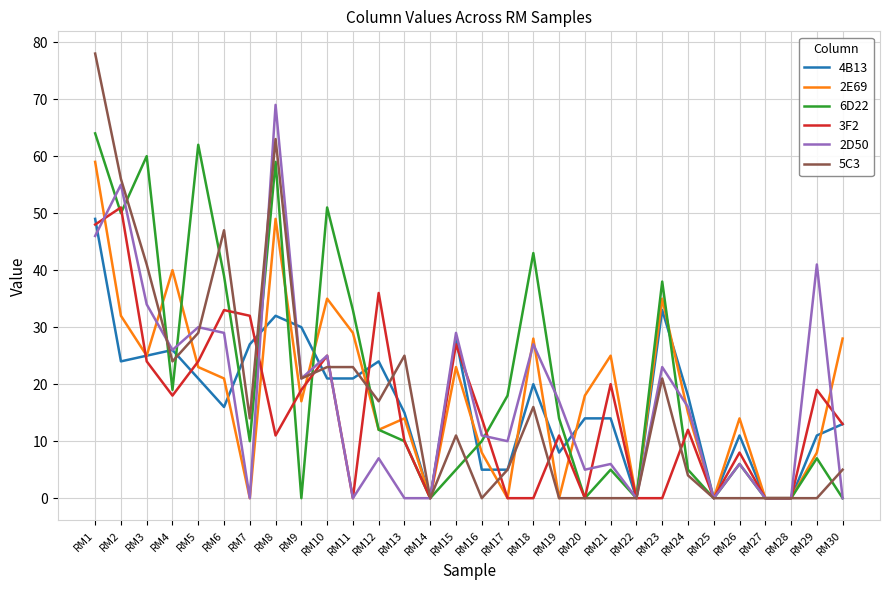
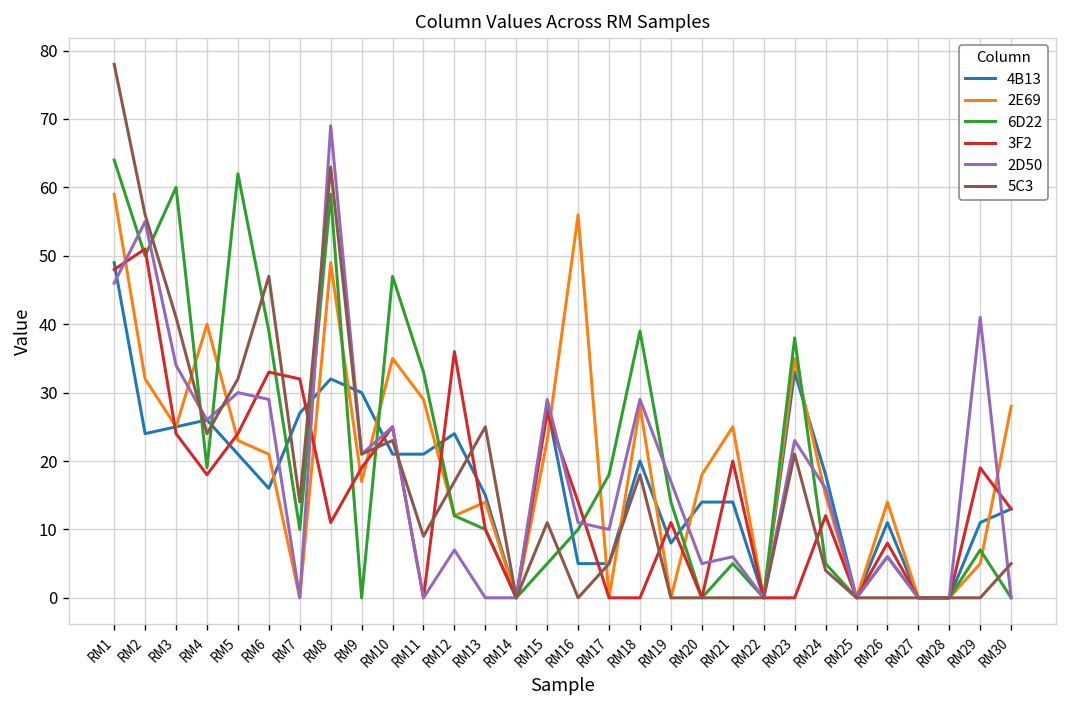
5C3, RM5: 29 -> 32
6D22, RM10: 51 -> 47
5C3, RM11: 23 -> 9
2E69, RM16: 8 -> 56
6D22, RM18: 43 -> 39
2D50, RM18: 27 -> 29
5C3, RM18: 16 -> 18
2E69, RM29: 8 -> 5
